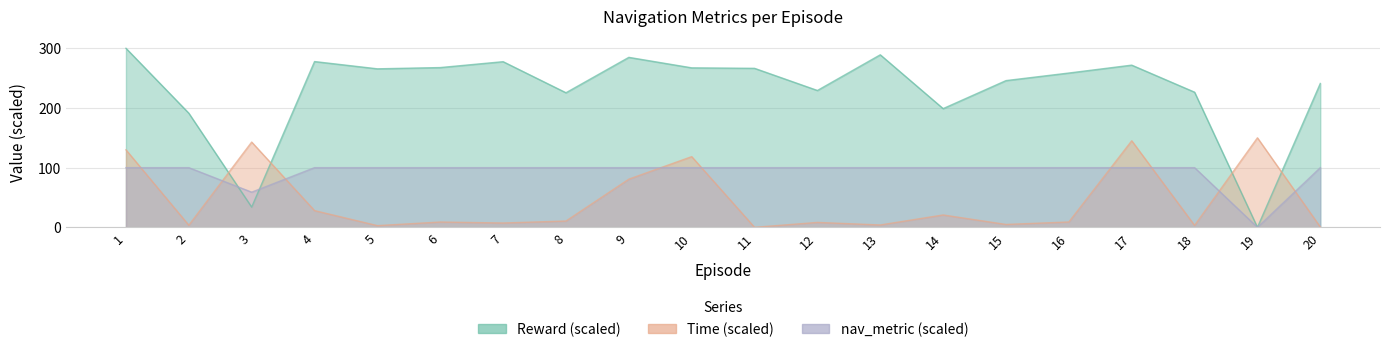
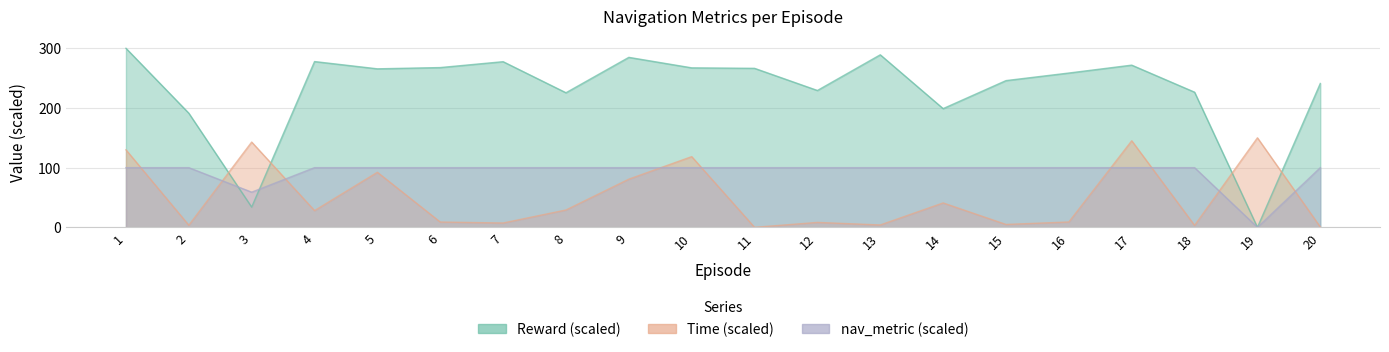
Time (scaled), 5: 0 -> 90
Time (scaled), 8: 10 -> 30
Time (scaled), 14: 20 -> 40
